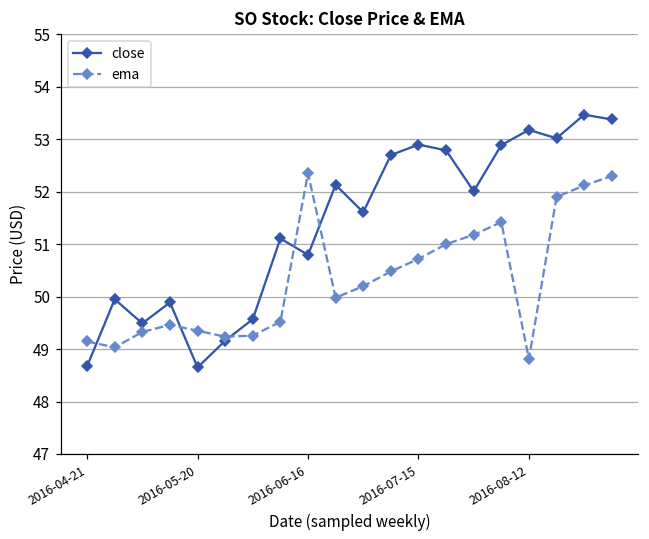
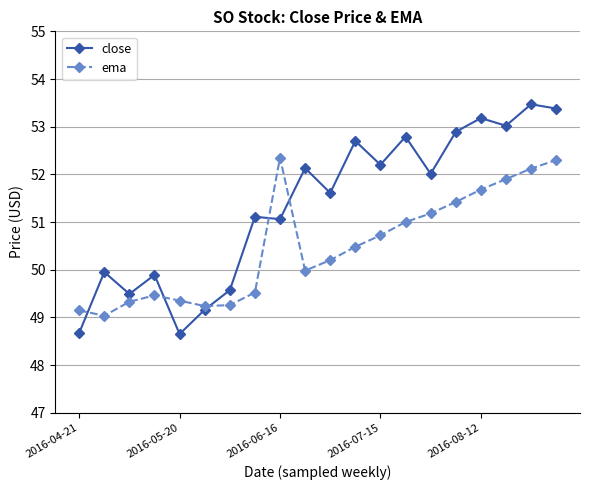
close, 2016-06-16: 50.8 -> 51.1
close, 2016-07-15: 52.9 -> 52.2
ema, 2016-08-12: 48.8 -> 51.7
